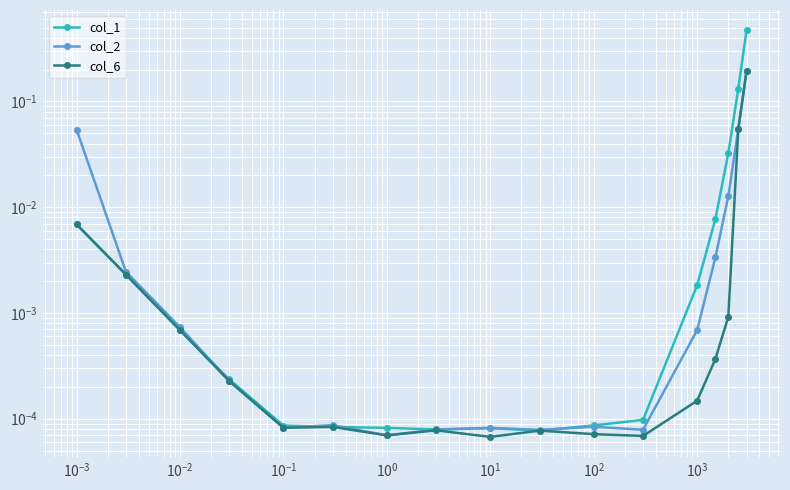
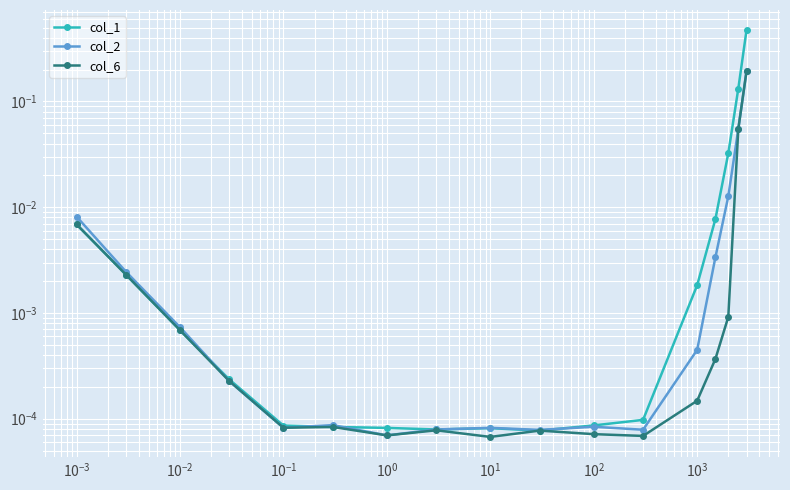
col_2, 10^-3: 0.05 -> 0.008
col_2, 10^3: 0.0007 -> 0.00045
